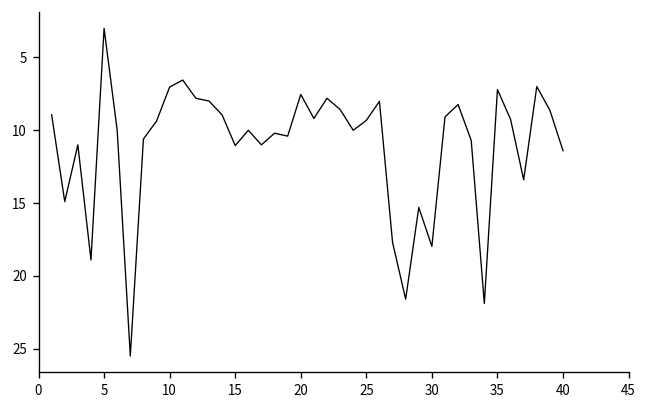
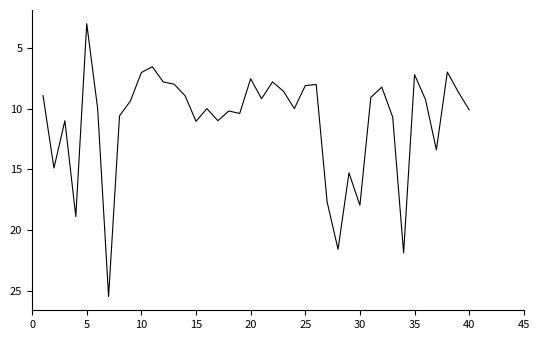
25: 9.3 -> 8.1
40: 11.4 -> 10.1
